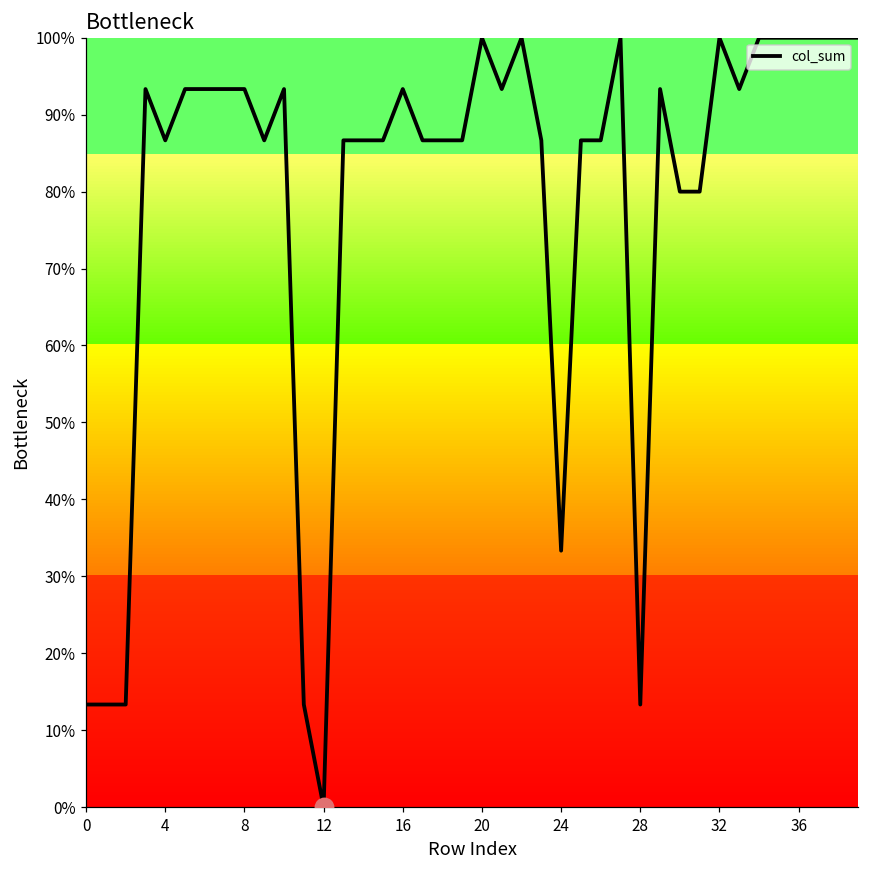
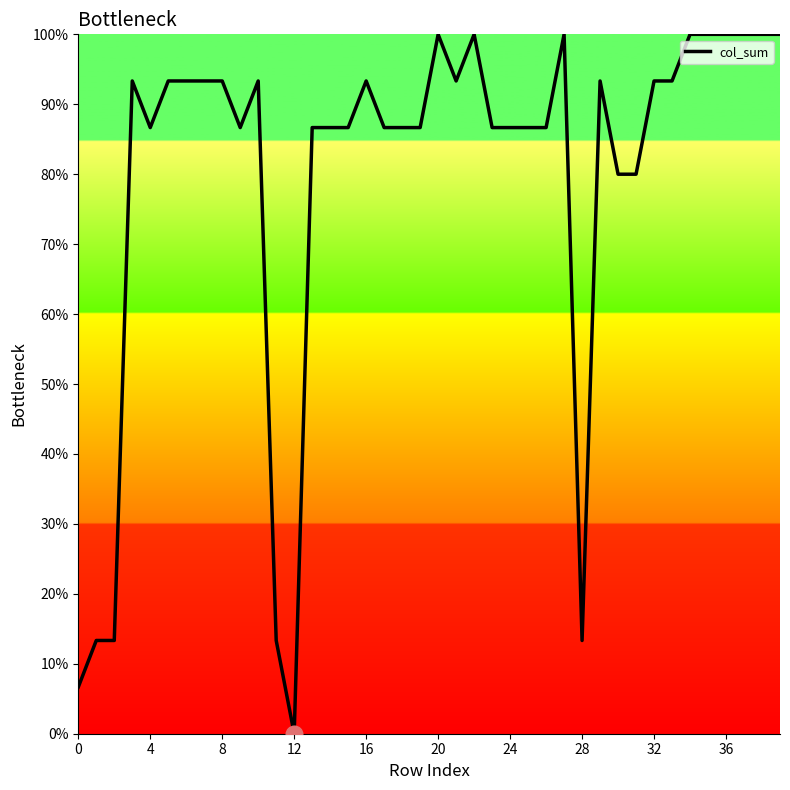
col_sum, 0: 13% -> 7%
col_sum, 24: 33% -> 87%
col_sum, 32: 100% -> 93%
